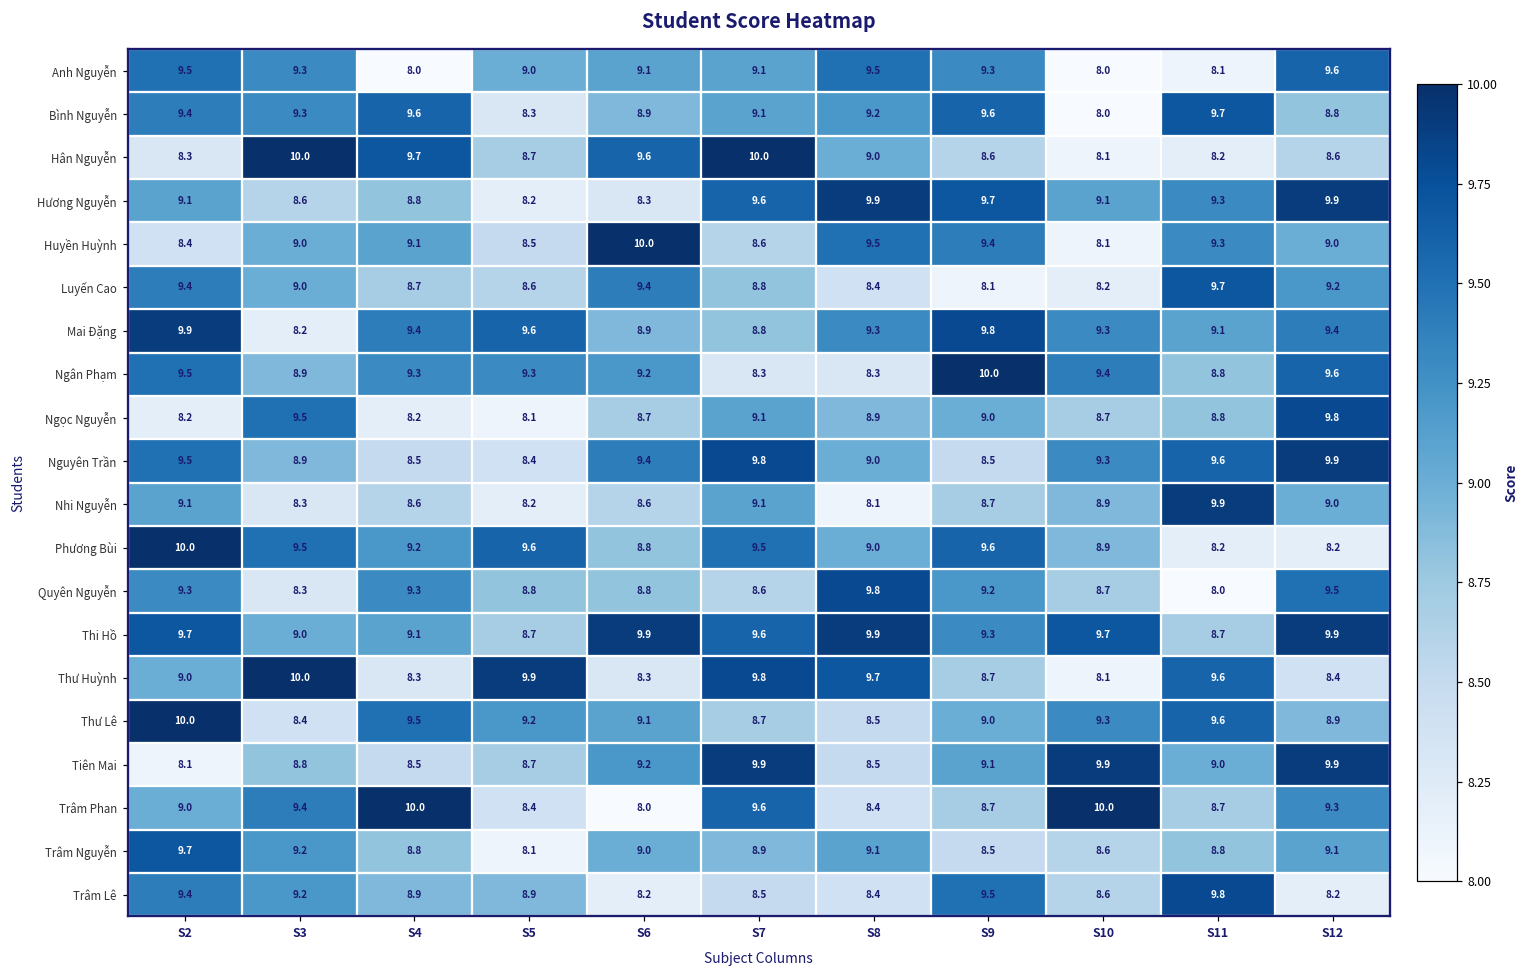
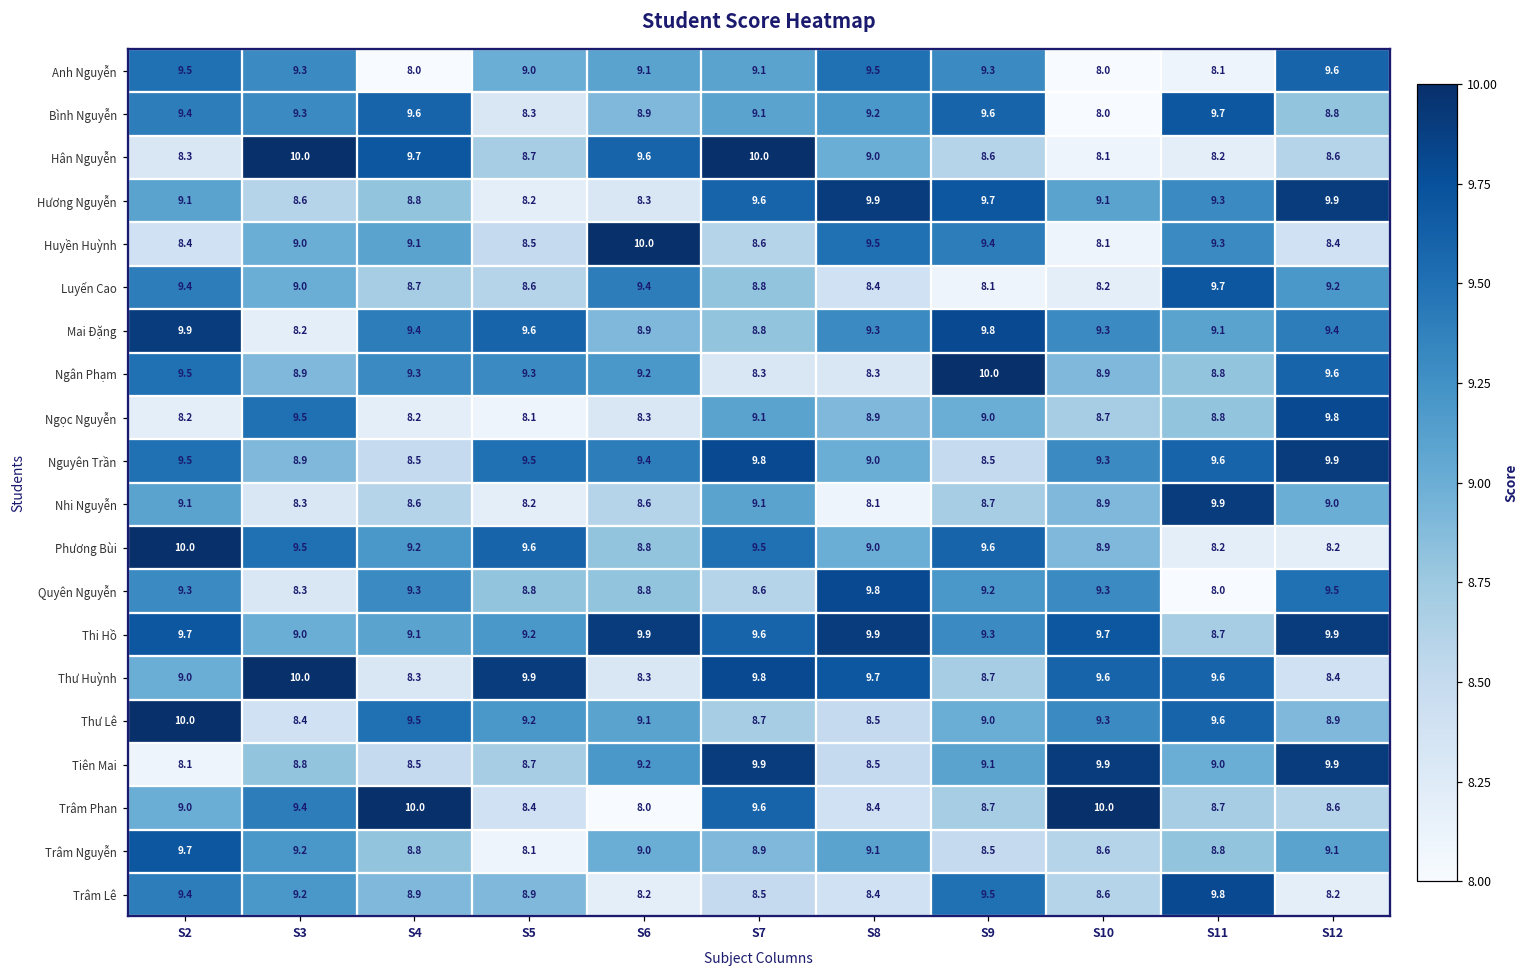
Huyền Huỳnh, S12: 9.0 -> 8.4
Ngân Phạm, S10: 9.4 -> 8.9
Ngọc Nguyễn, S6: 8.7 -> 8.3
Nguyên Trần, S5: 8.4 -> 9.5
Quyên Nguyễn, S10: 8.7 -> 9.3
Thi Hồ, S5: 8.7 -> 9.2
Thư Huỳnh, S10: 8.1 -> 9.6
Trâm Phan, S12: 9.3 -> 8.6
